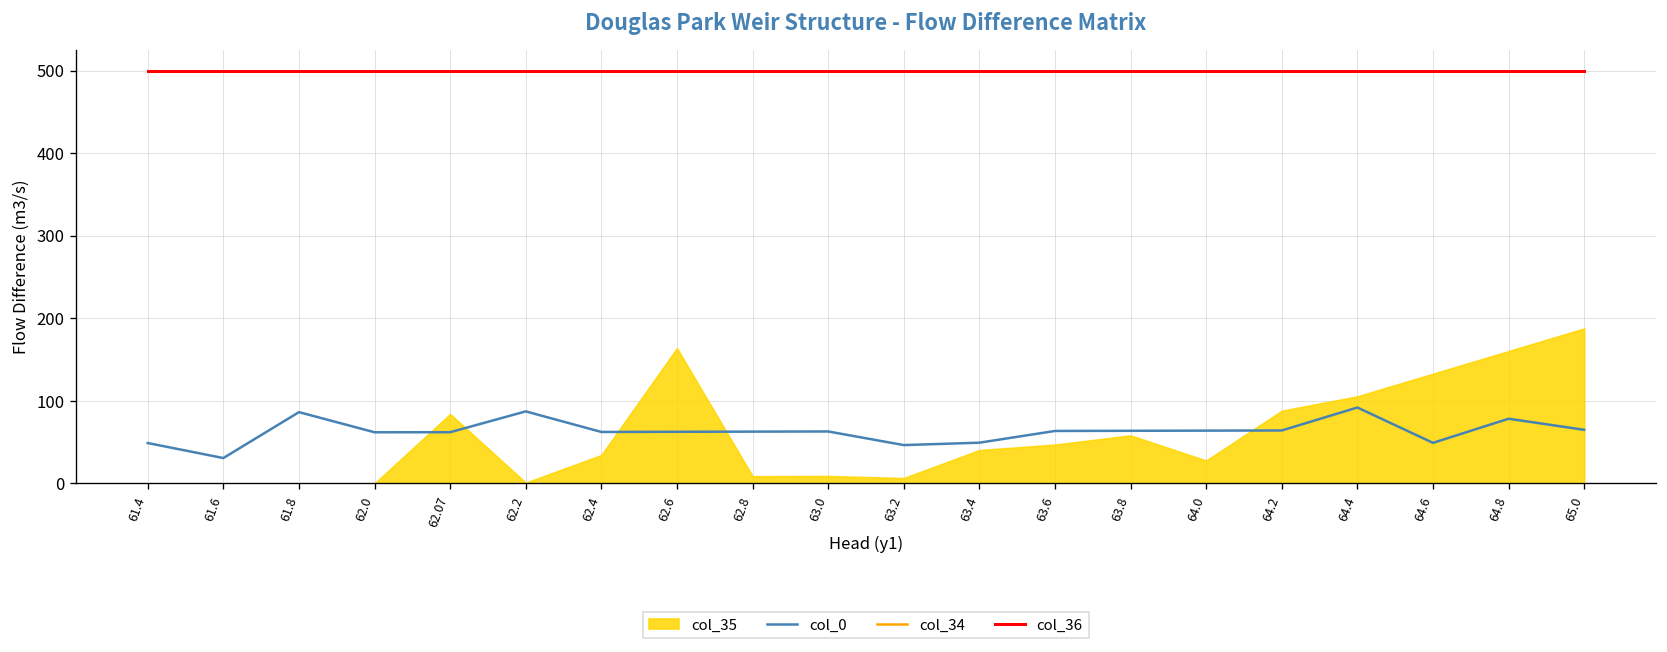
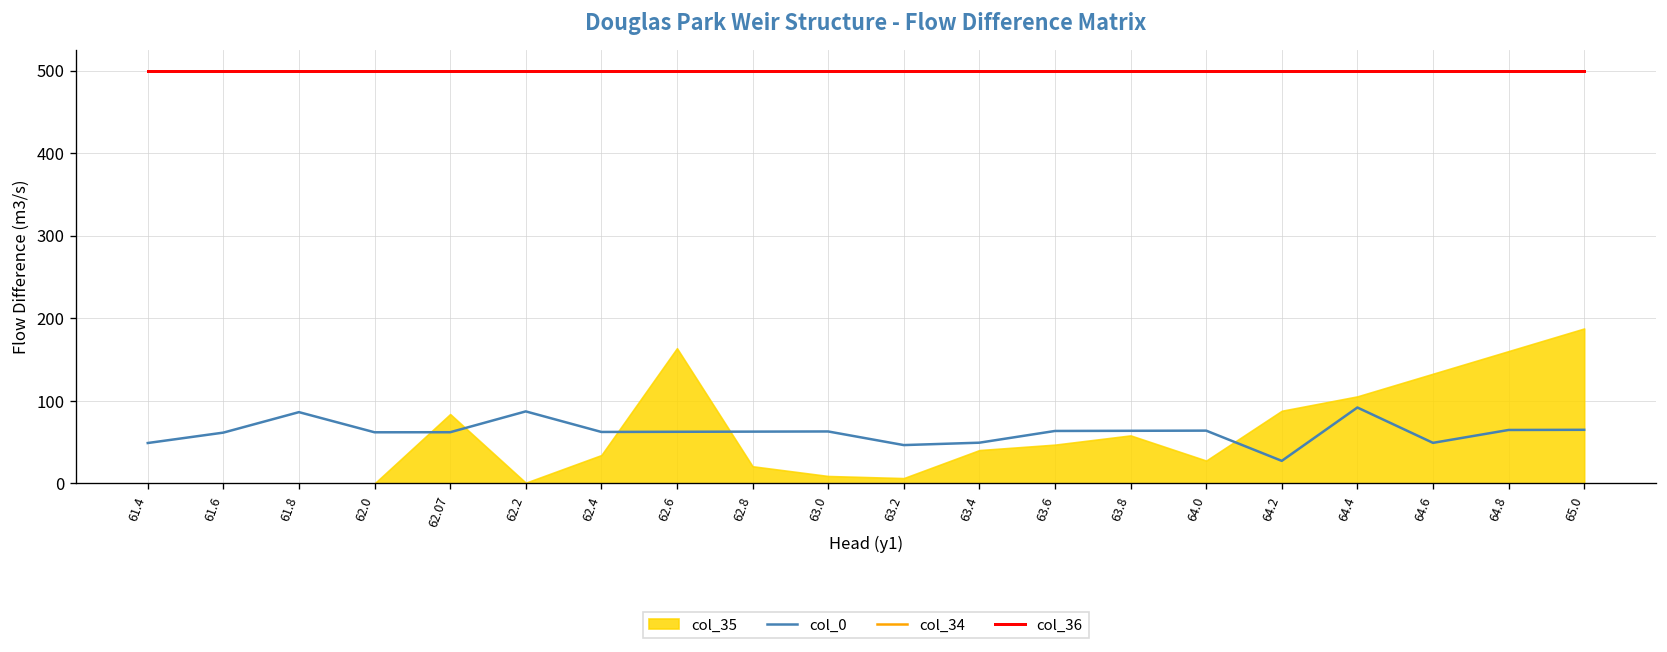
col_0, 61.6: 30 -> 60
col_35, 62.8: 10 -> 20
col_0, 64.2: 60 -> 30
col_0, 64.8: 80 -> 60
